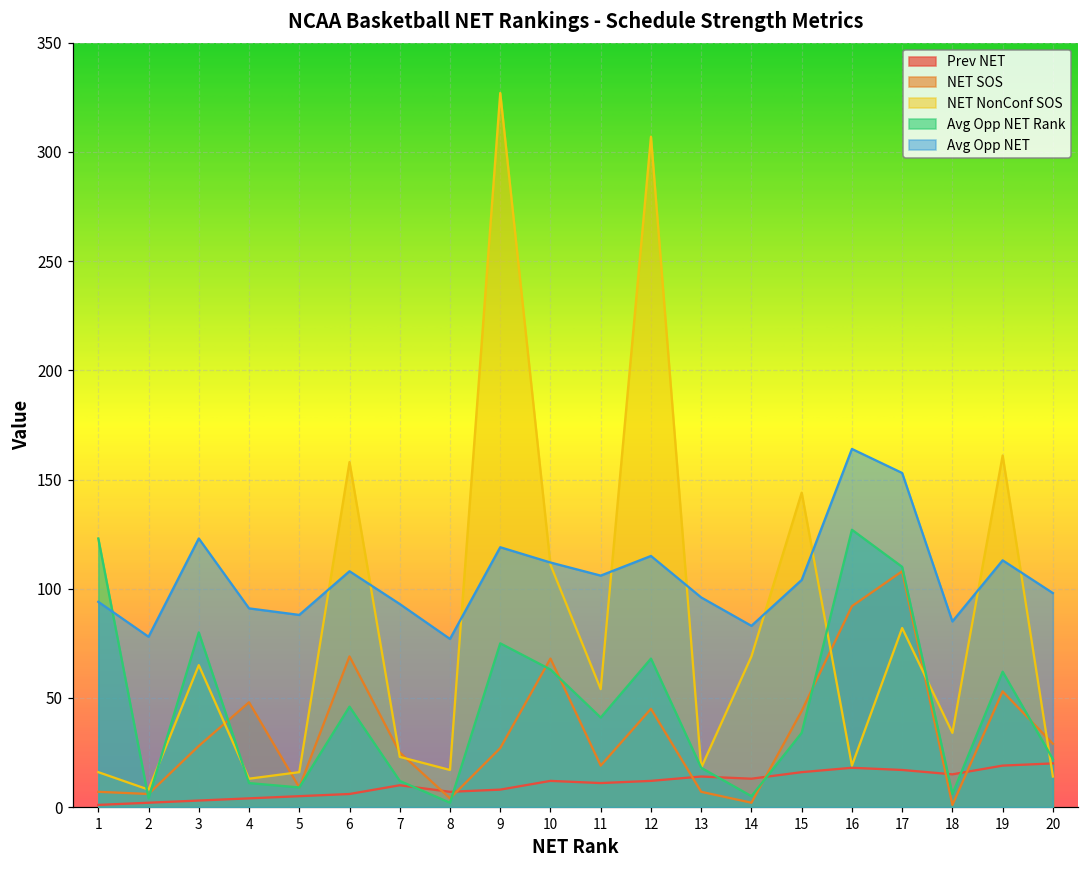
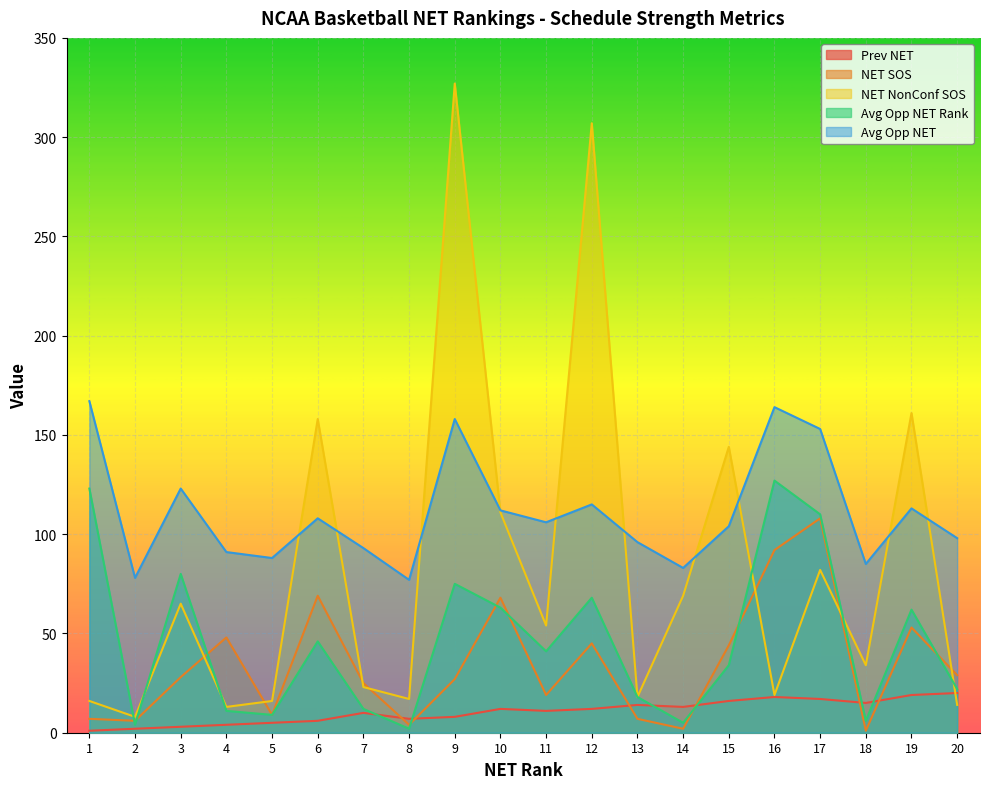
Avg Opp NET, 1: 94 -> 167
Avg Opp NET, 9: 119 -> 158
